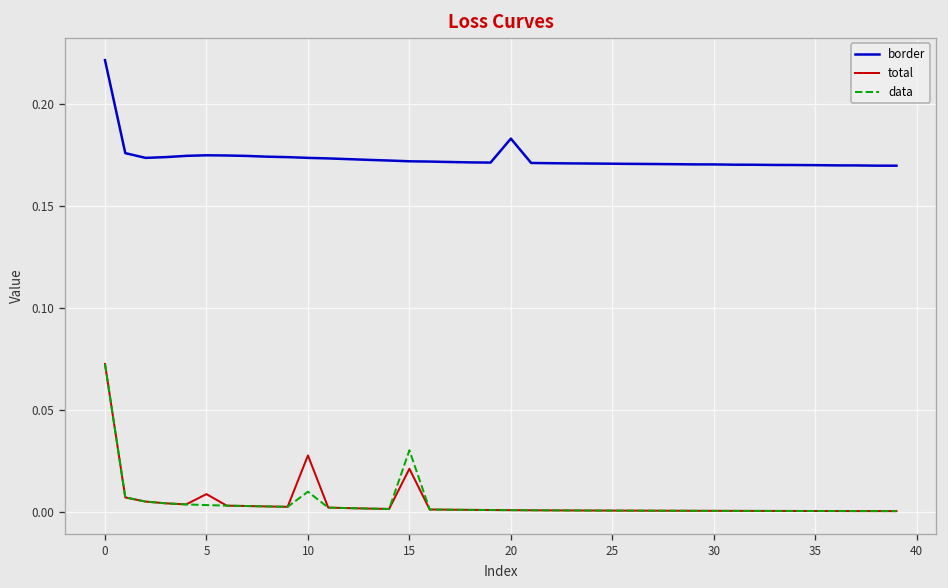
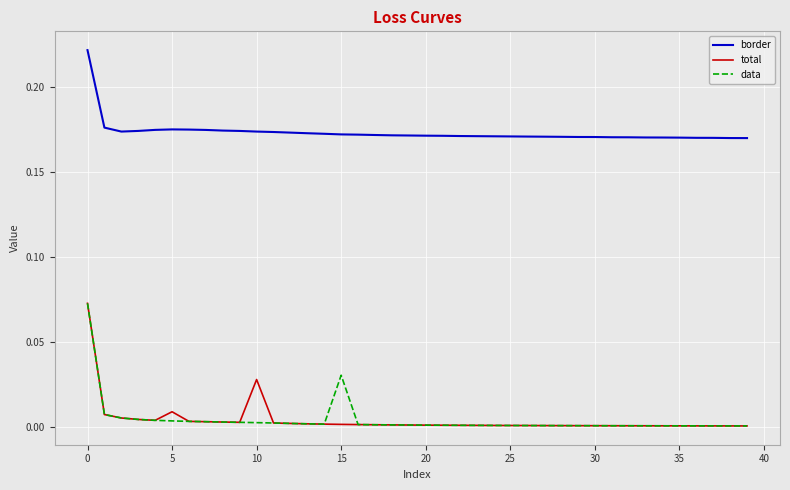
data, 10: 0.010 -> 0.002
total, 15: 0.021 -> 0.001
border, 20: 0.183 -> 0.171
